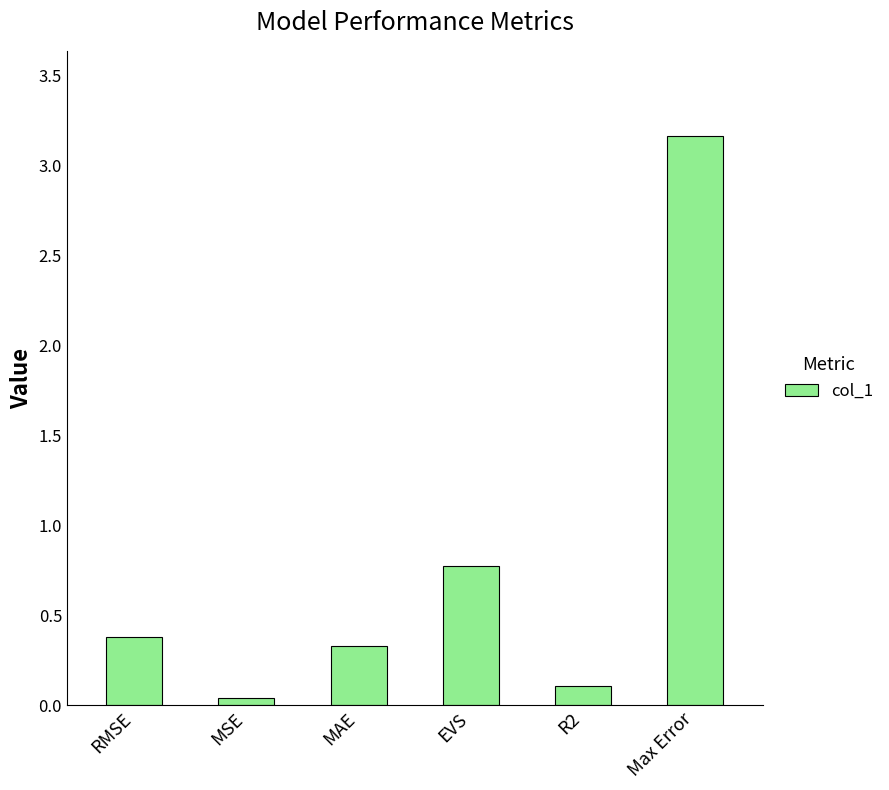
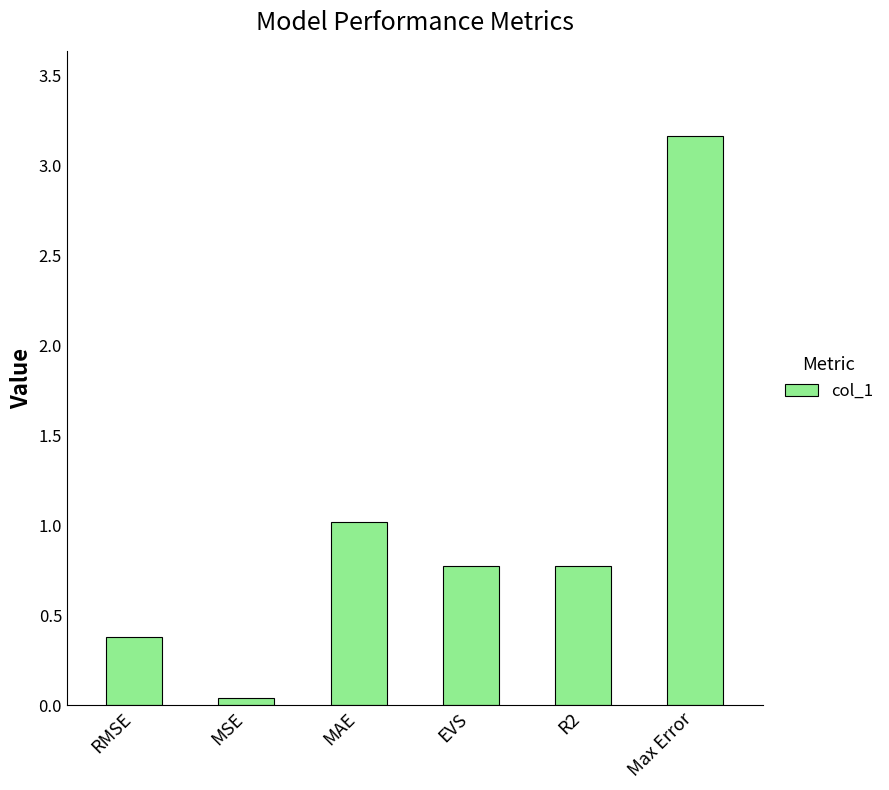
MAE: 0.33 -> 1.02
R2: 0.11 -> 0.77
